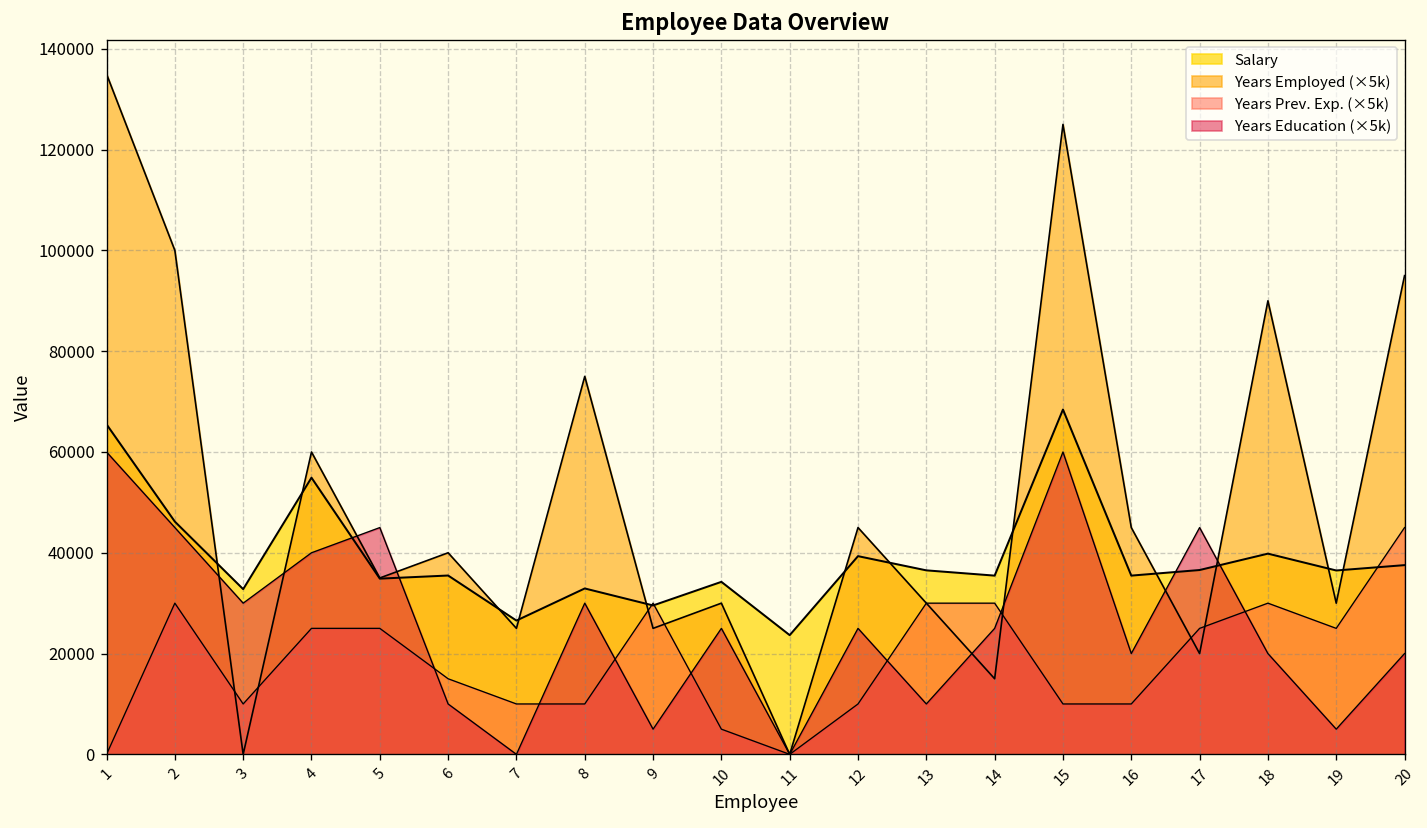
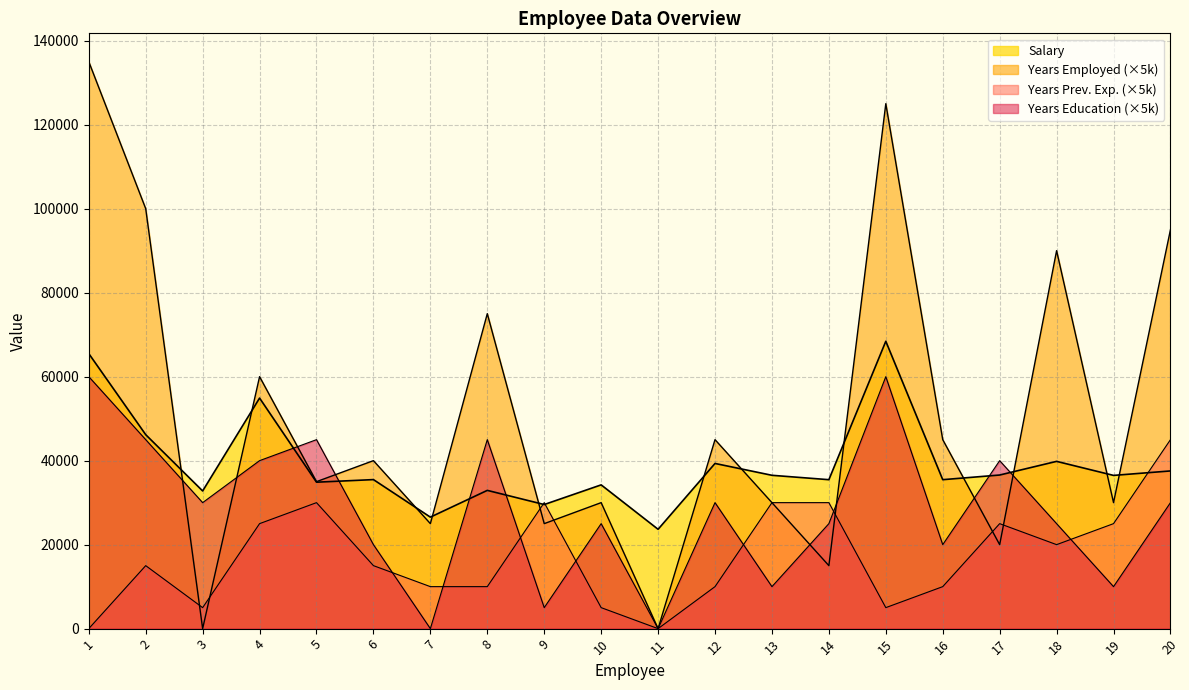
Years Prev. Exp. (×5k), 2: 30000 -> 15000
Years Prev. Exp. (×5k), 3: 10000 -> 5000
Years Prev. Exp. (×5k), 5: 25000 -> 30000
Years Education (×5k), 6: 10000 -> 20000
Years Education (×5k), 8: 30000 -> 45000
Years Education (×5k), 12: 25000 -> 30000
Years Prev. Exp. (×5k), 15: 10000 -> 5000
Years Education (×5k), 17: 45000 -> 40000
Years Prev. Exp. (×5k), 18: 30000 -> 20000
Years Education (×5k), 18: 20000 -> 25000
Years Education (×5k), 19: 5000 -> 10000
Years Education (×5k), 20: 20000 -> 30000
